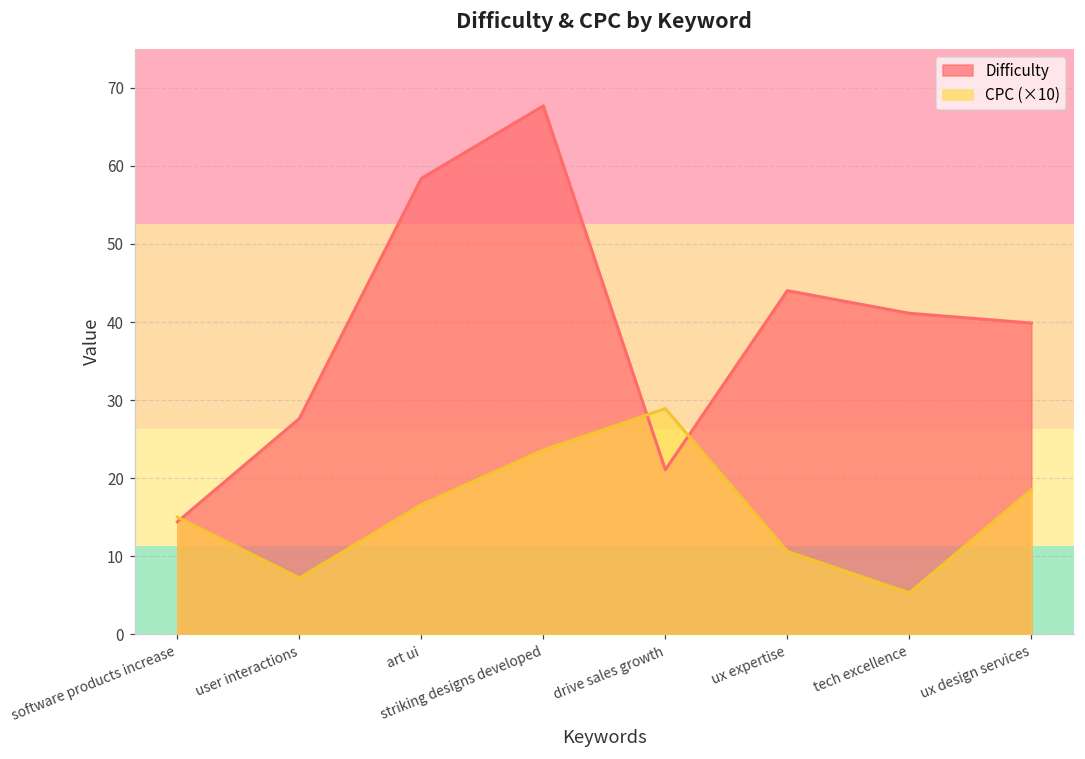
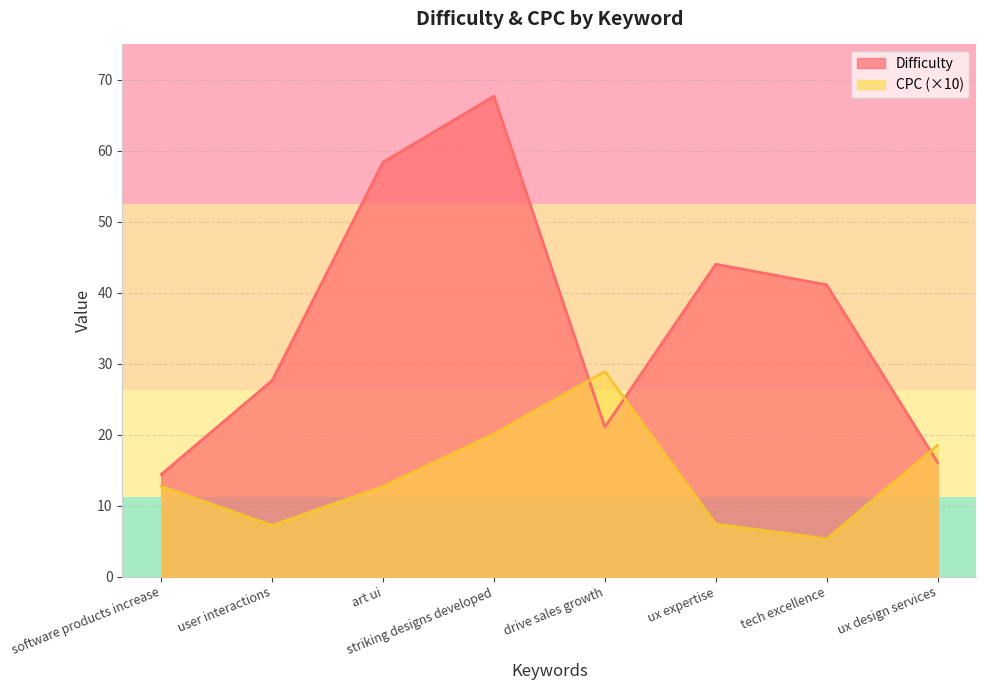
CPC (×10), software products increase: 15 -> 13
CPC (×10), art ui: 17 -> 13
CPC (×10), striking designs developed: 24 -> 20
CPC (×10), ux expertise: 11 -> 7
Difficulty, ux design services: 40 -> 16
